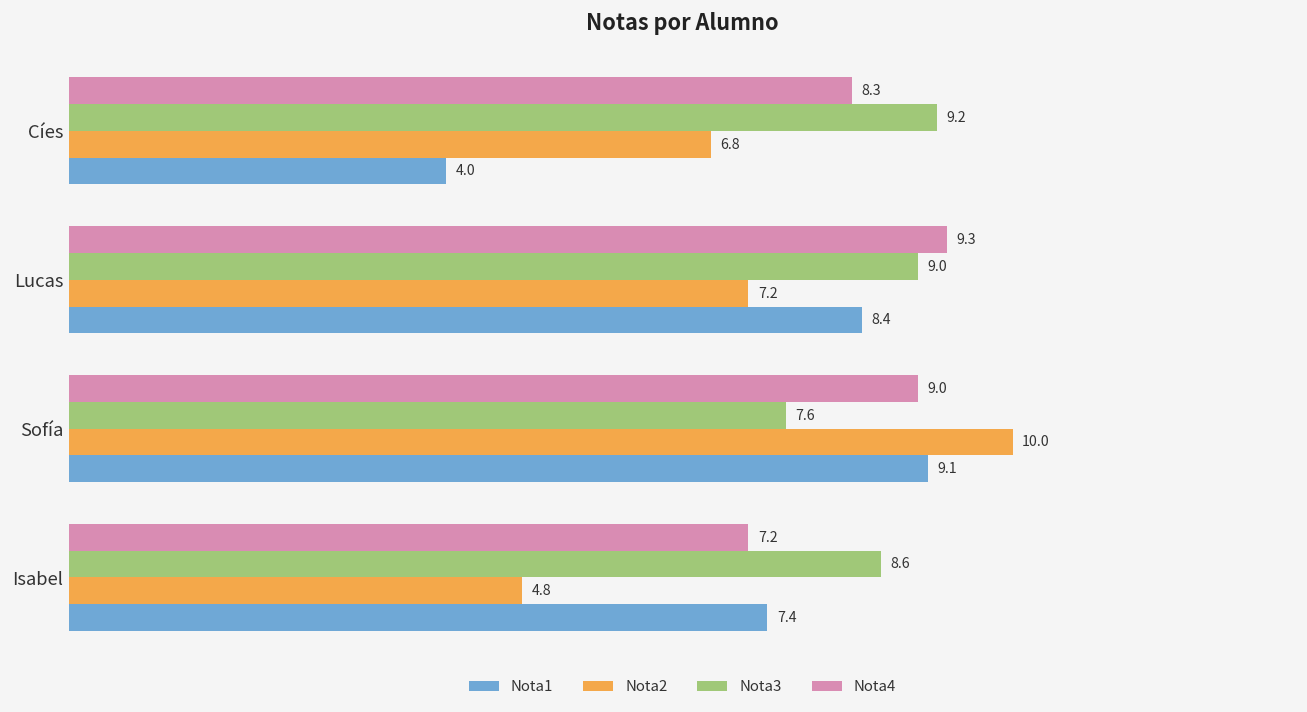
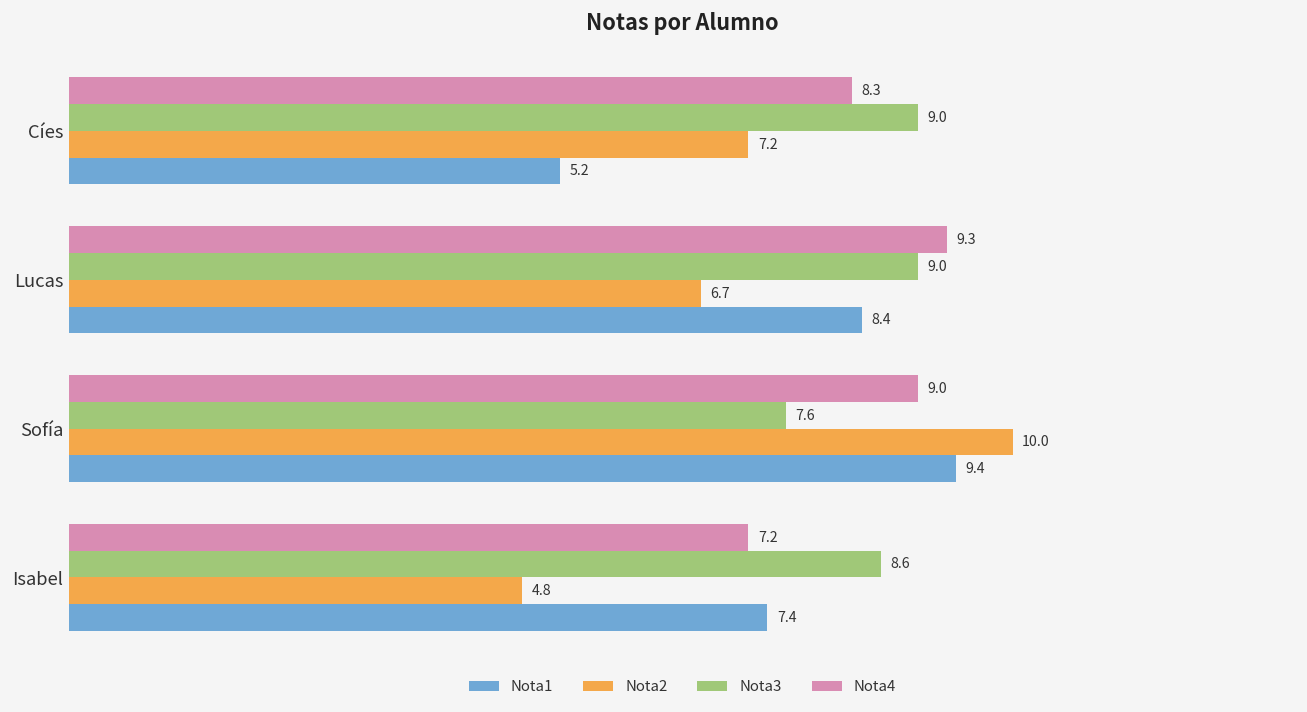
Nota3, Cíes: 9.2 -> 9.0
Nota2, Cíes: 6.8 -> 7.2
Nota1, Cíes: 4.0 -> 5.2
Nota2, Lucas: 7.2 -> 6.7
Nota1, Sofía: 9.1 -> 9.4
